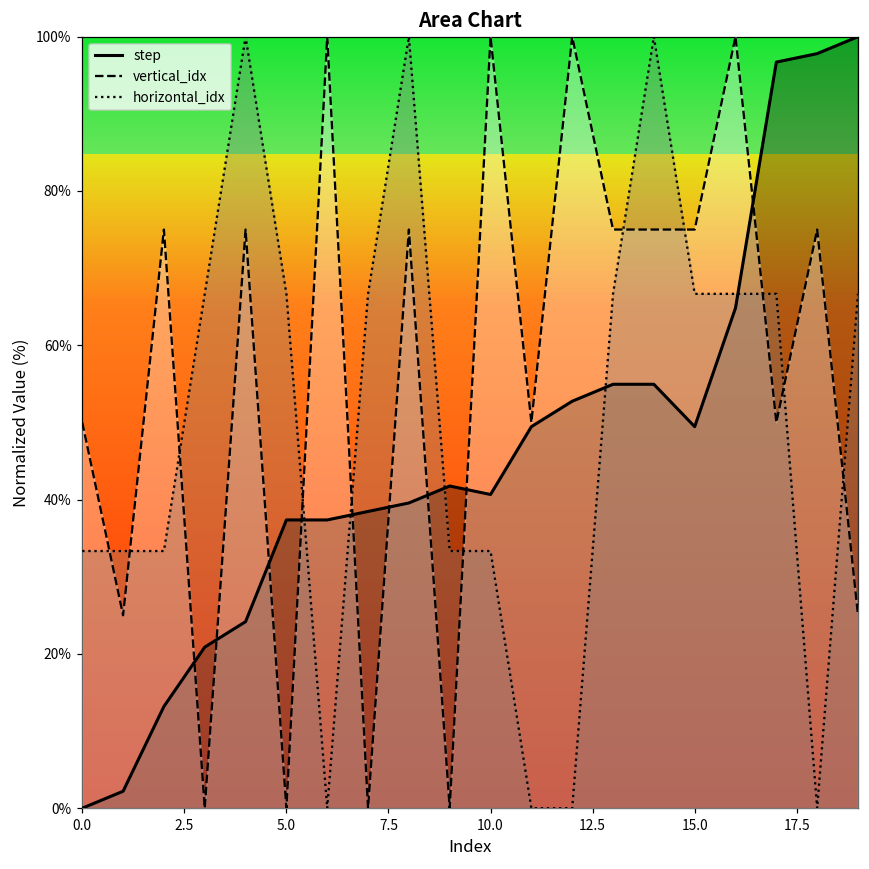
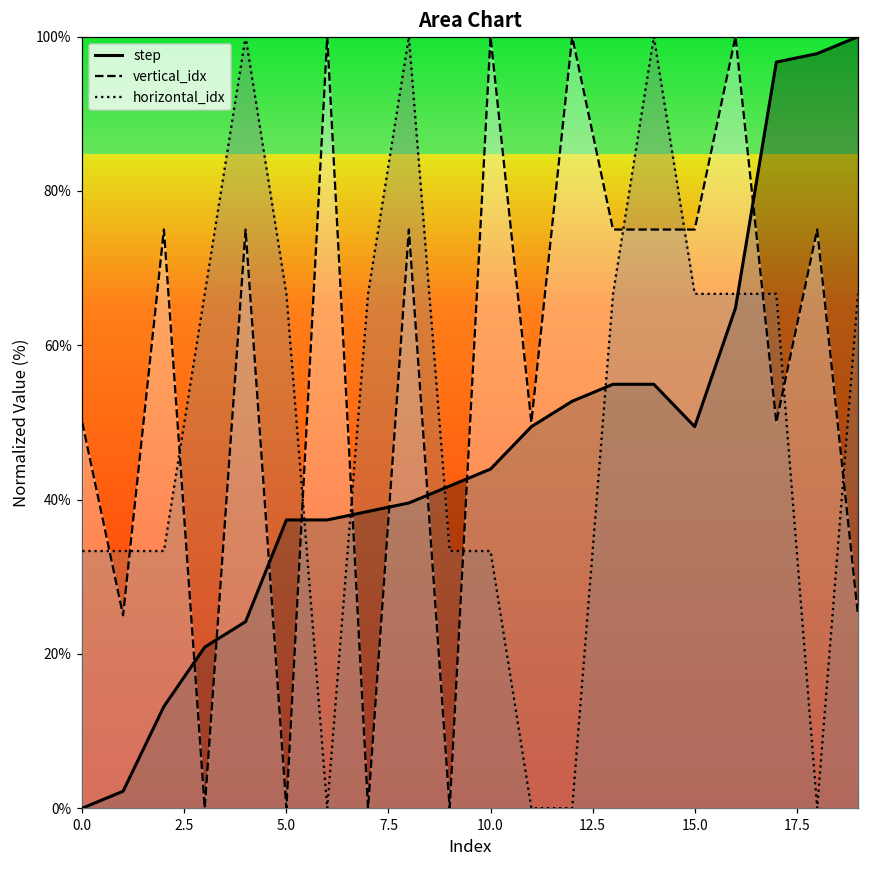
step, 10.0: 41% -> 44%
